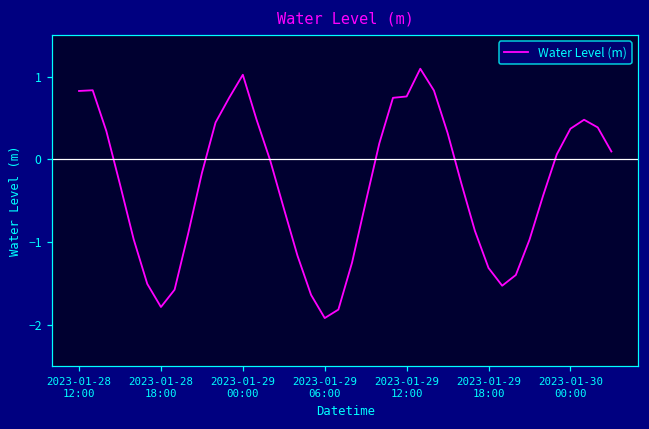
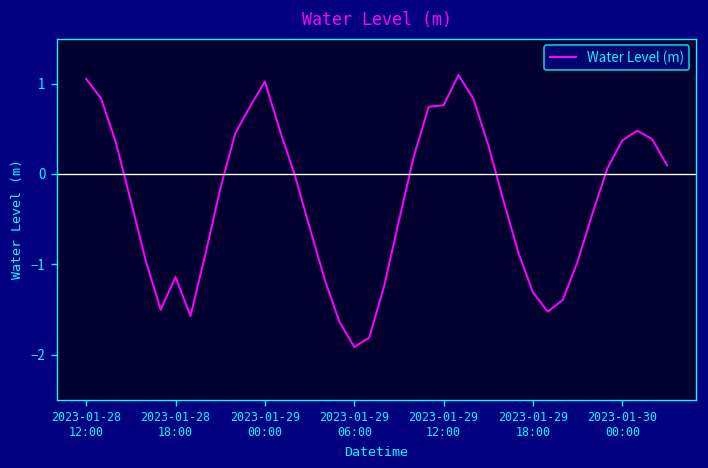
2023-01-28 12:00: 0.8 -> 1.1
2023-01-28 18:00: -1.8 -> -1.1
